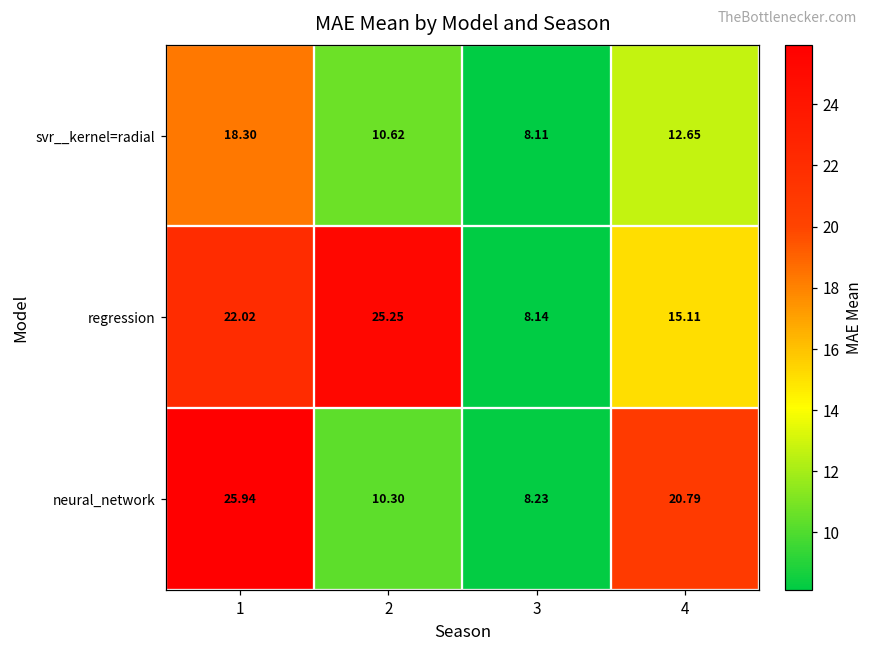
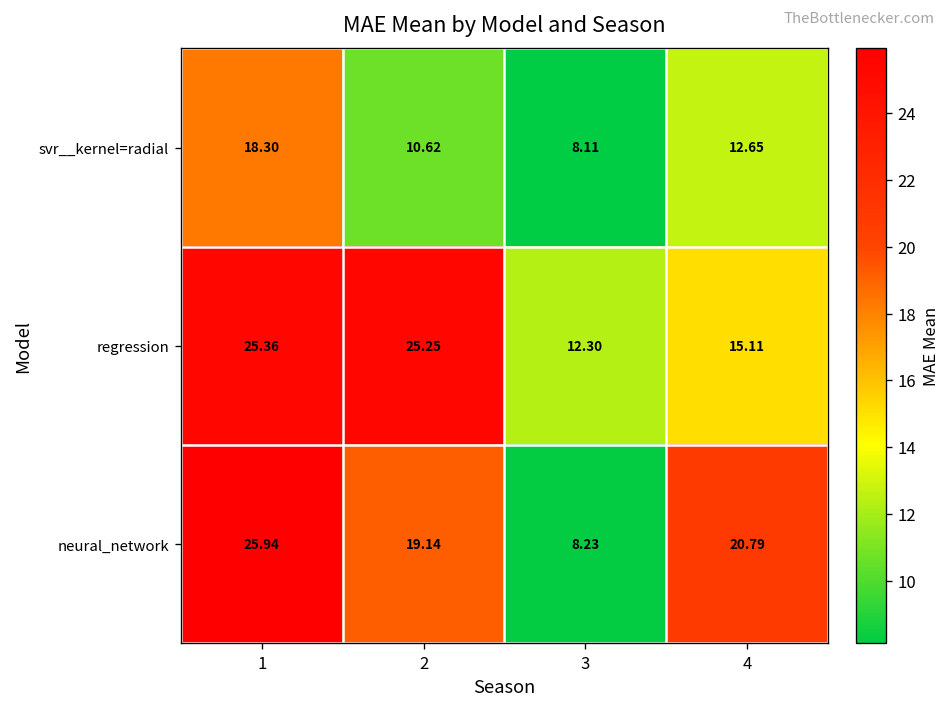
regression, 1: 22.02 -> 25.36
regression, 3: 8.14 -> 12.30
neural_network, 2: 10.30 -> 19.14
